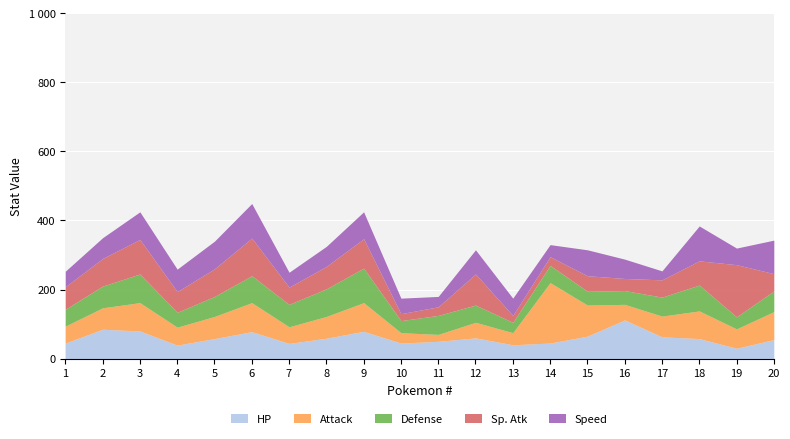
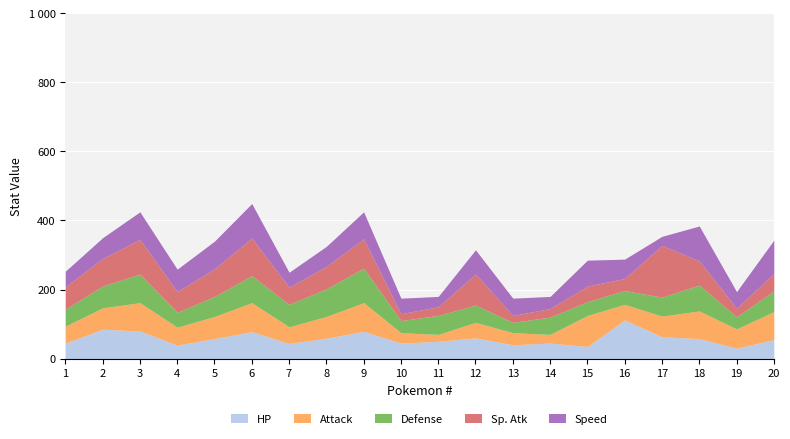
Attack, 14: 180 -> 30
HP, 15: 70 -> 40
Sp. Atk, 17: 50 -> 150
Sp. Atk, 19: 150 -> 30
